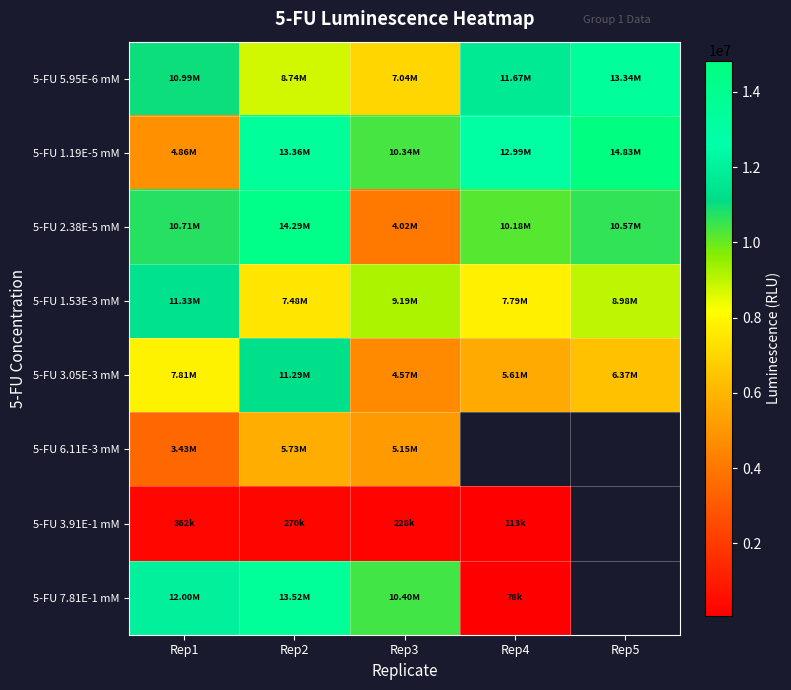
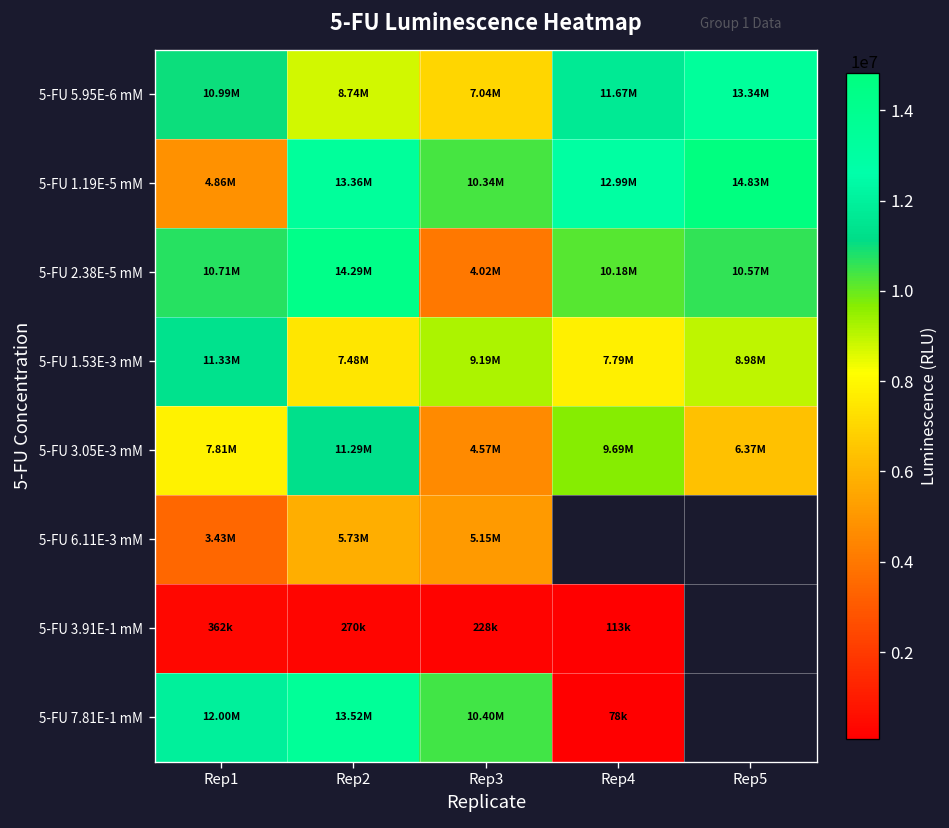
5-FU 3.05E-3 mM, Rep4: 5.61M -> 9.69M
